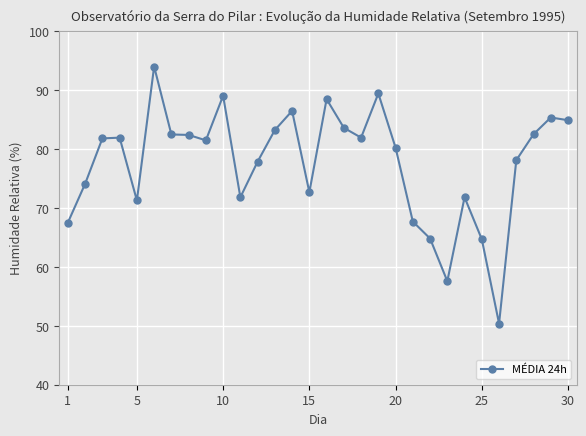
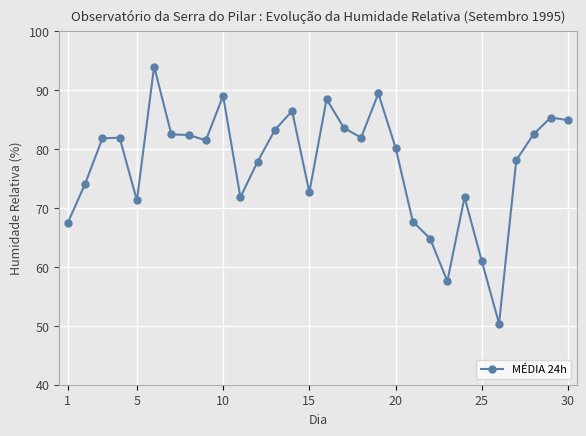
25: 65 -> 61
